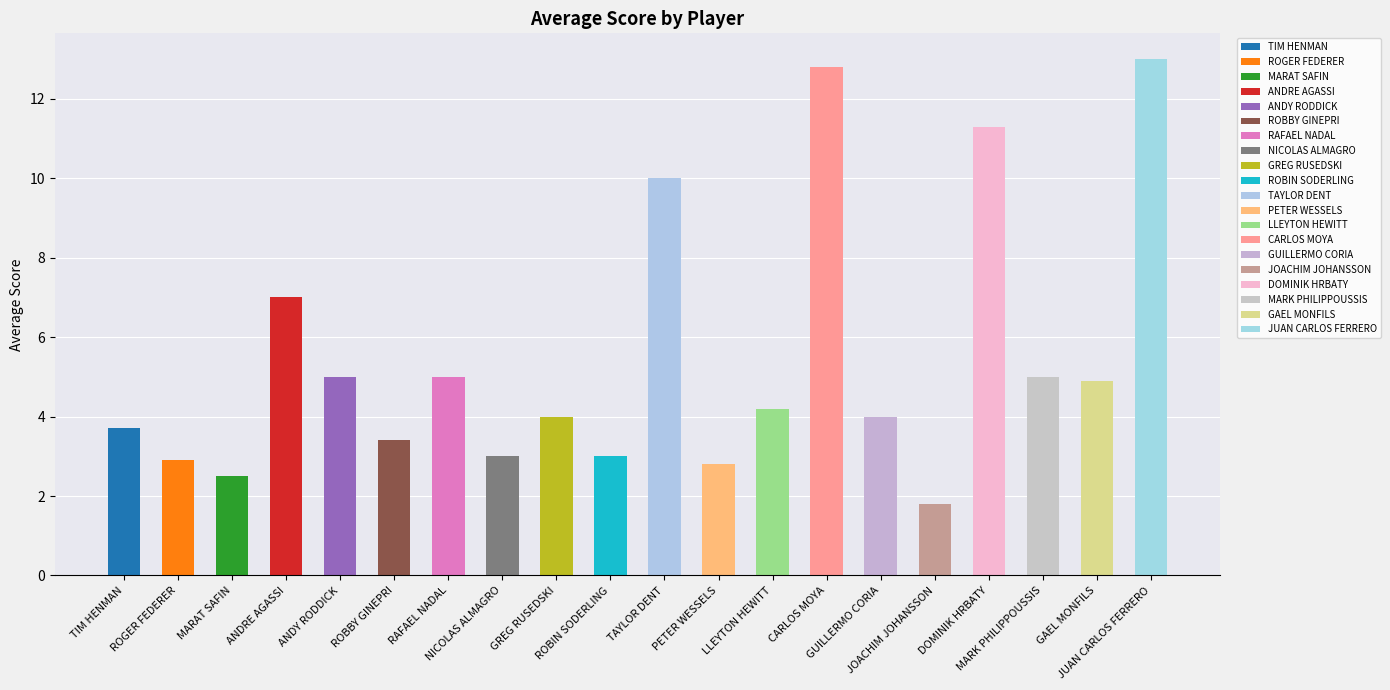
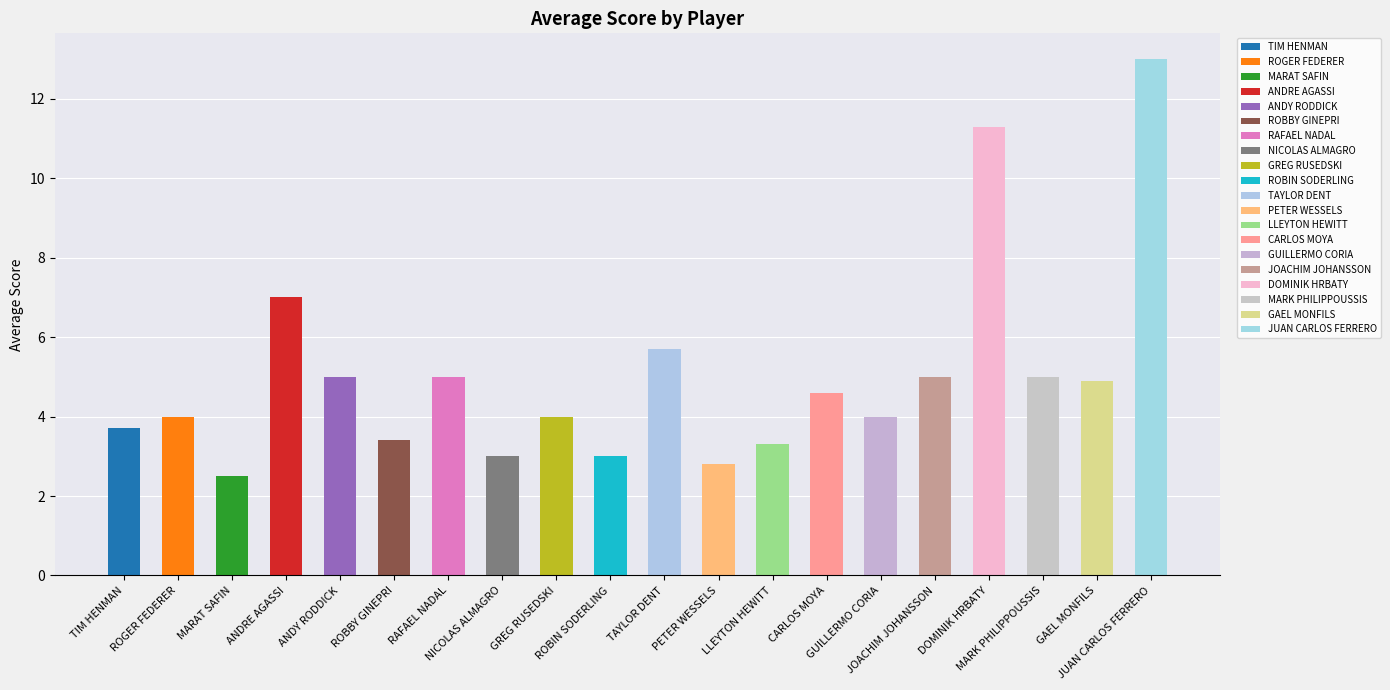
ROGER FEDERER: 2.9 -> 4.0
TAYLOR DENT: 10.0 -> 5.7
LLEYTON HEWITT: 4.2 -> 3.3
CARLOS MOYA: 12.8 -> 4.6
JOACHIM JOHANSSON: 1.8 -> 5.0
